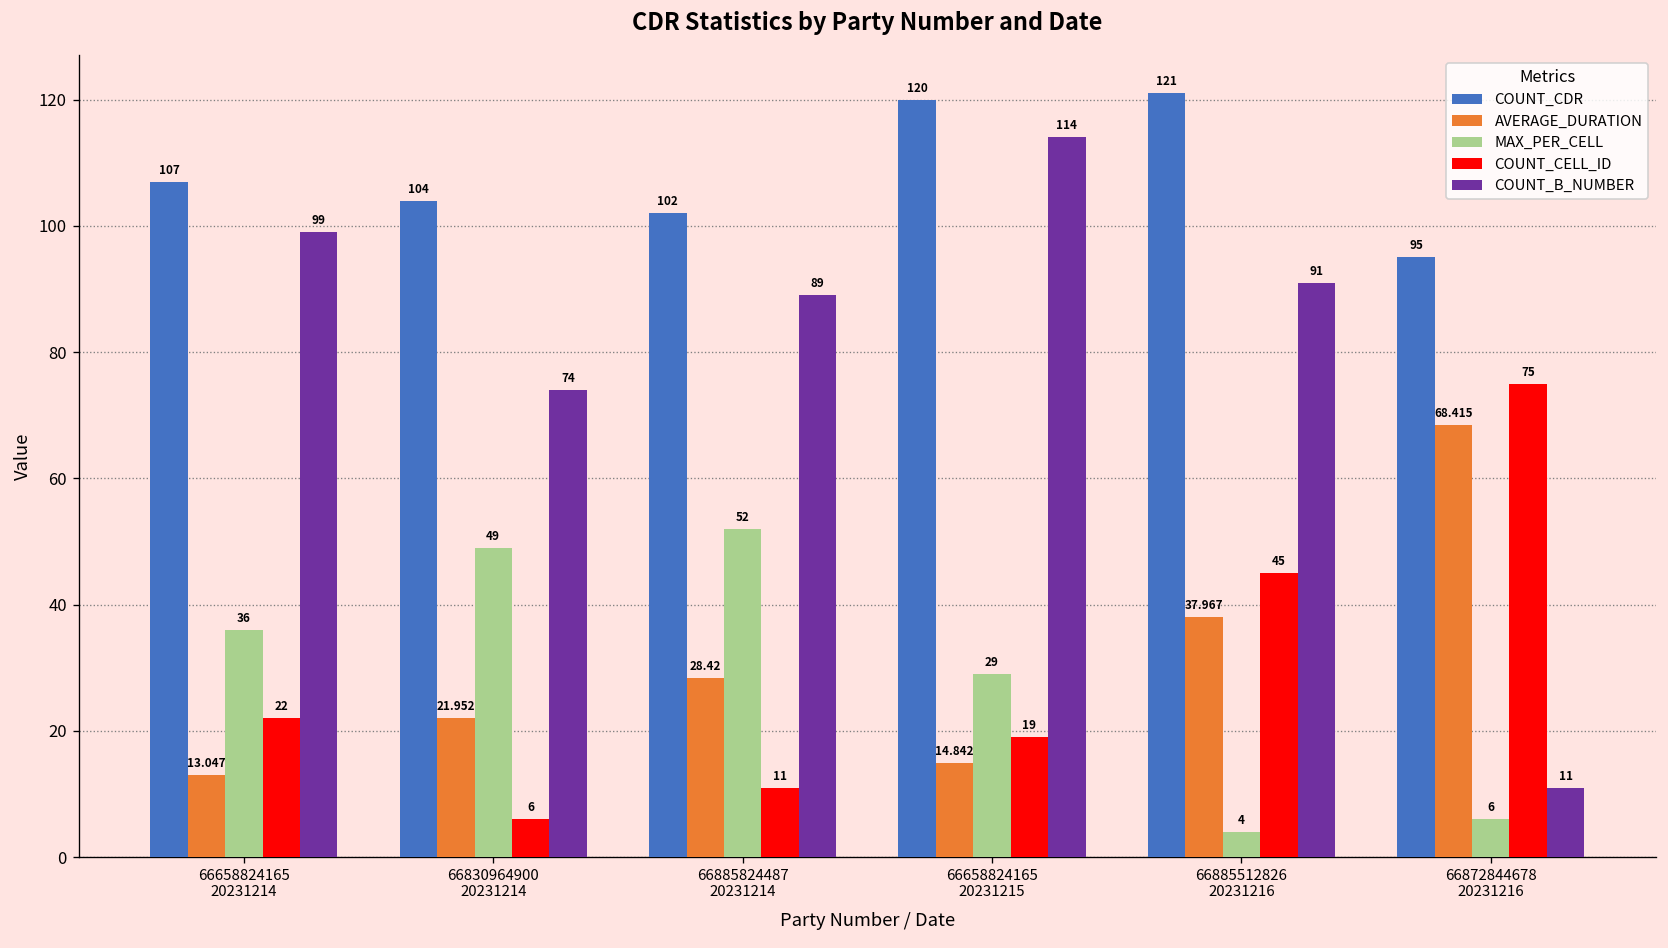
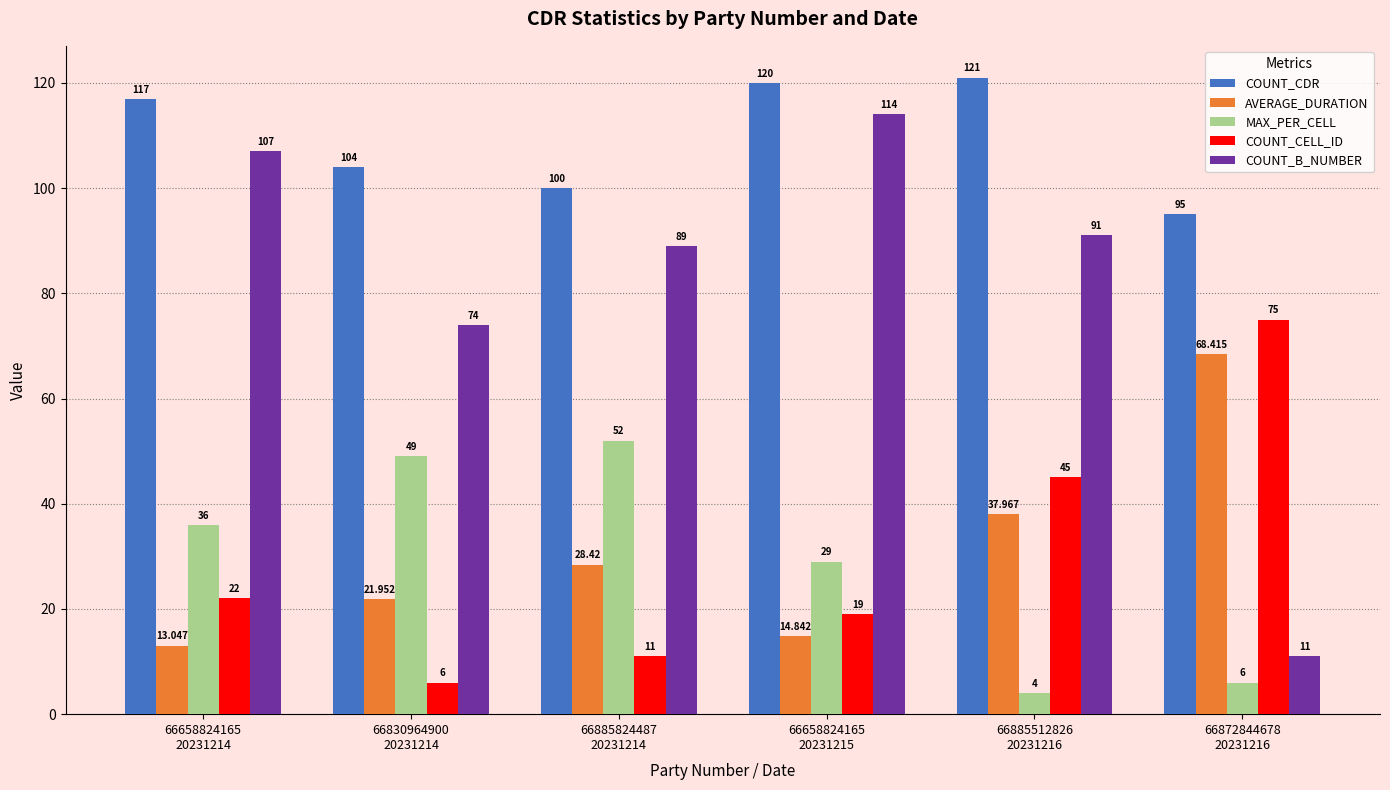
COUNT_CDR, 66658824165 20231214: 107 -> 117
COUNT_B_NUMBER, 66658824165 20231214: 99 -> 107
COUNT_CDR, 66885824487 20231214: 102 -> 100
